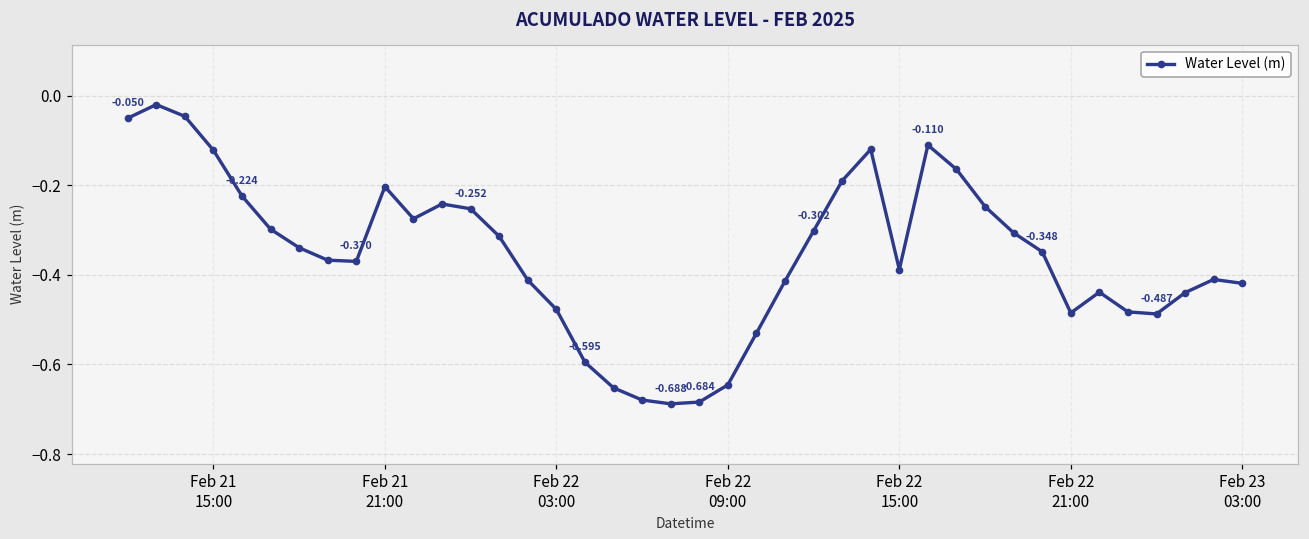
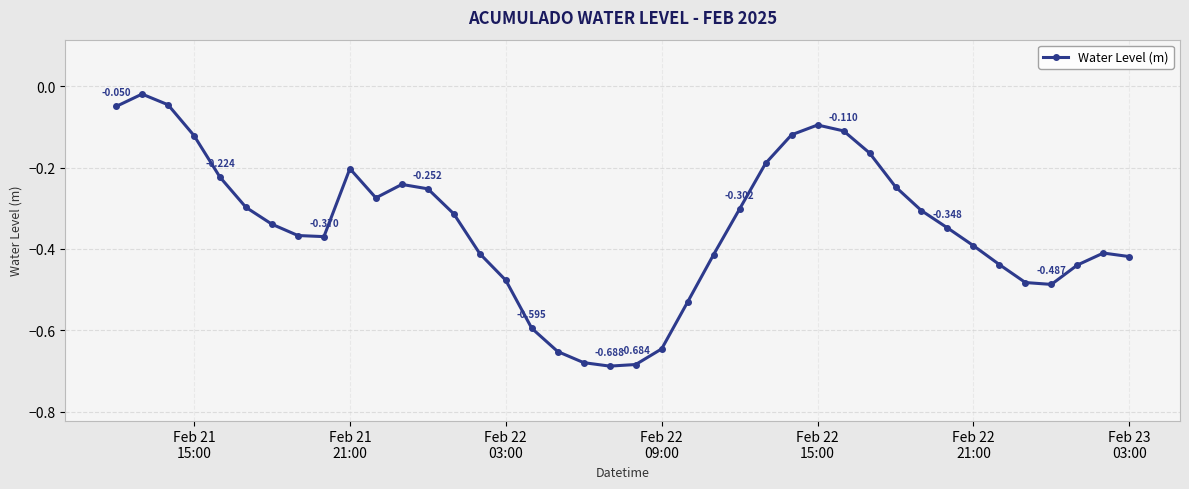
Feb 22 15:00: -0.39 -> -0.10
Feb 22 21:00: -0.48 -> -0.39
